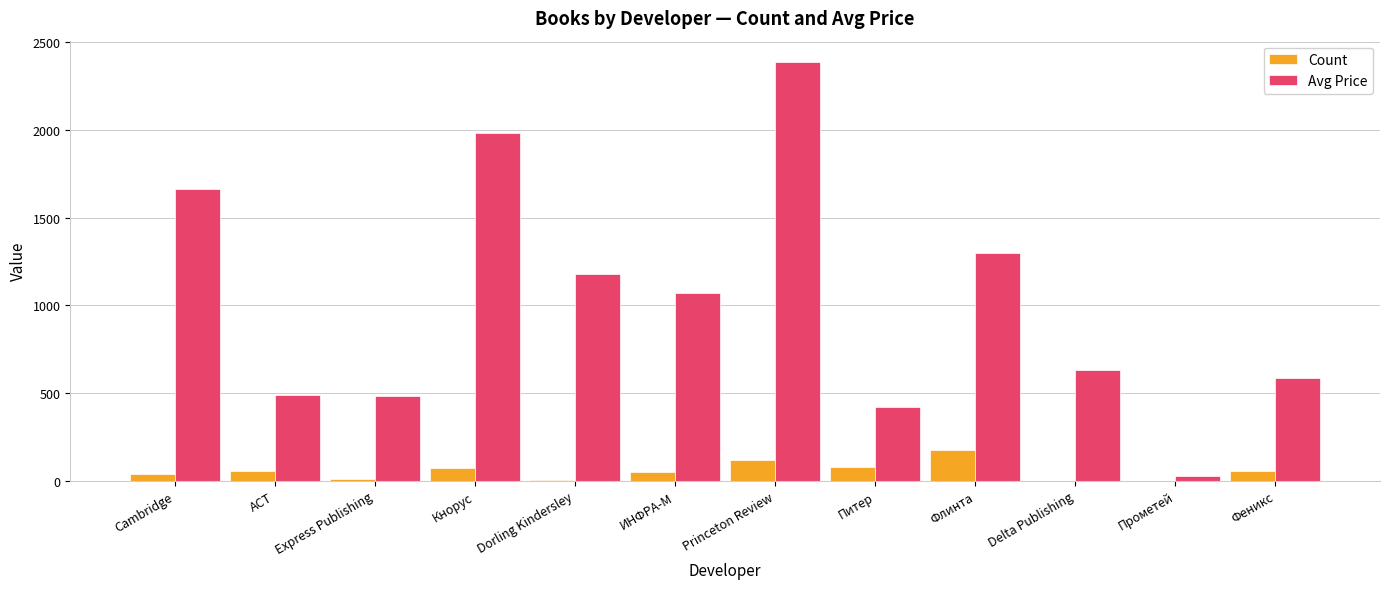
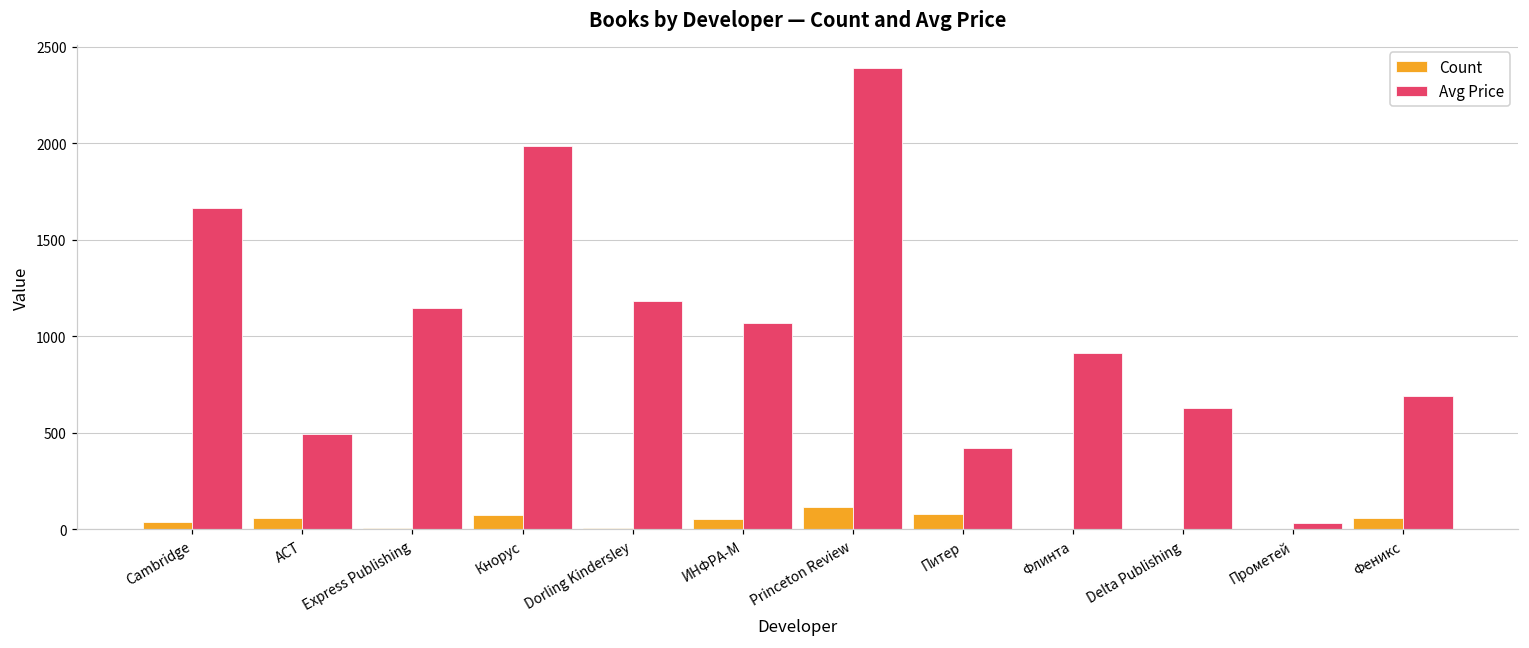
Avg Price, Express Publishing: 480 -> 1150
Count, Флинта: 180 -> 0
Avg Price, Флинта: 1300 -> 910
Avg Price, Феникс: 590 -> 690
